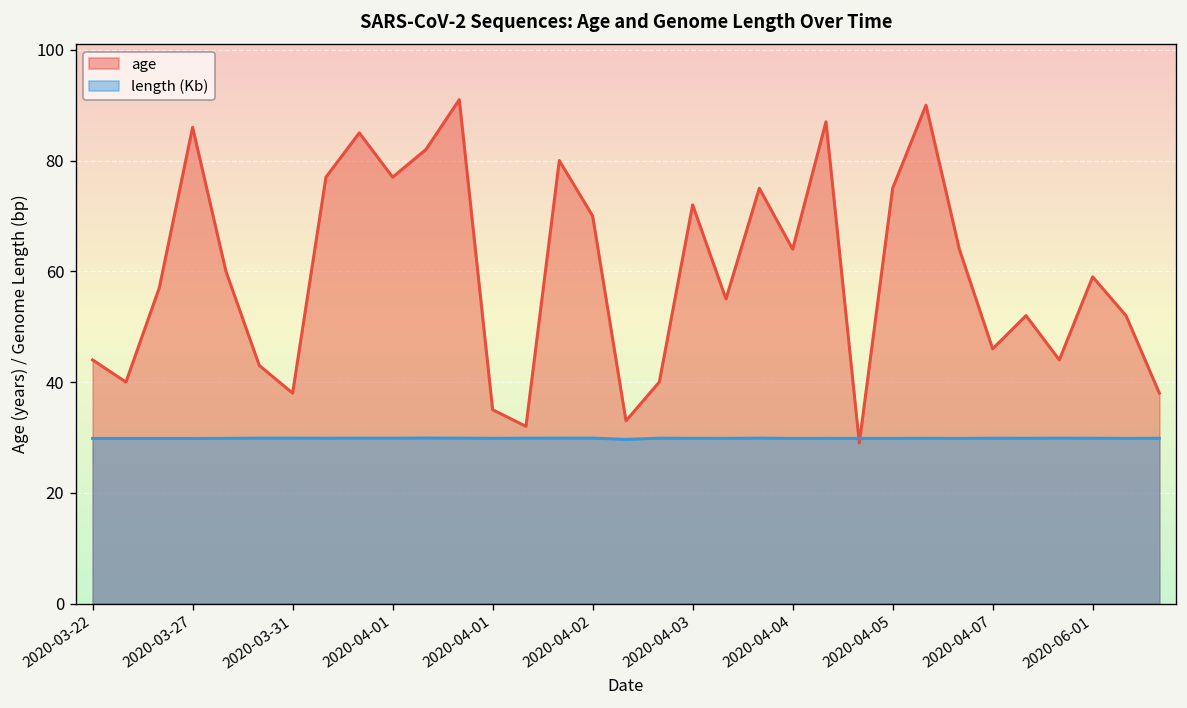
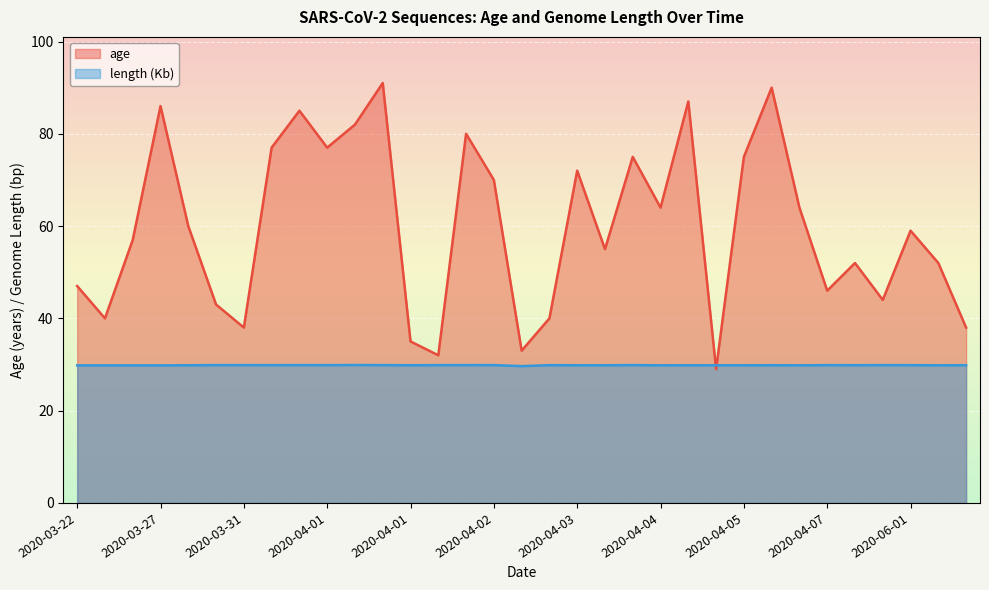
age, 2020-03-22: 44 -> 47
